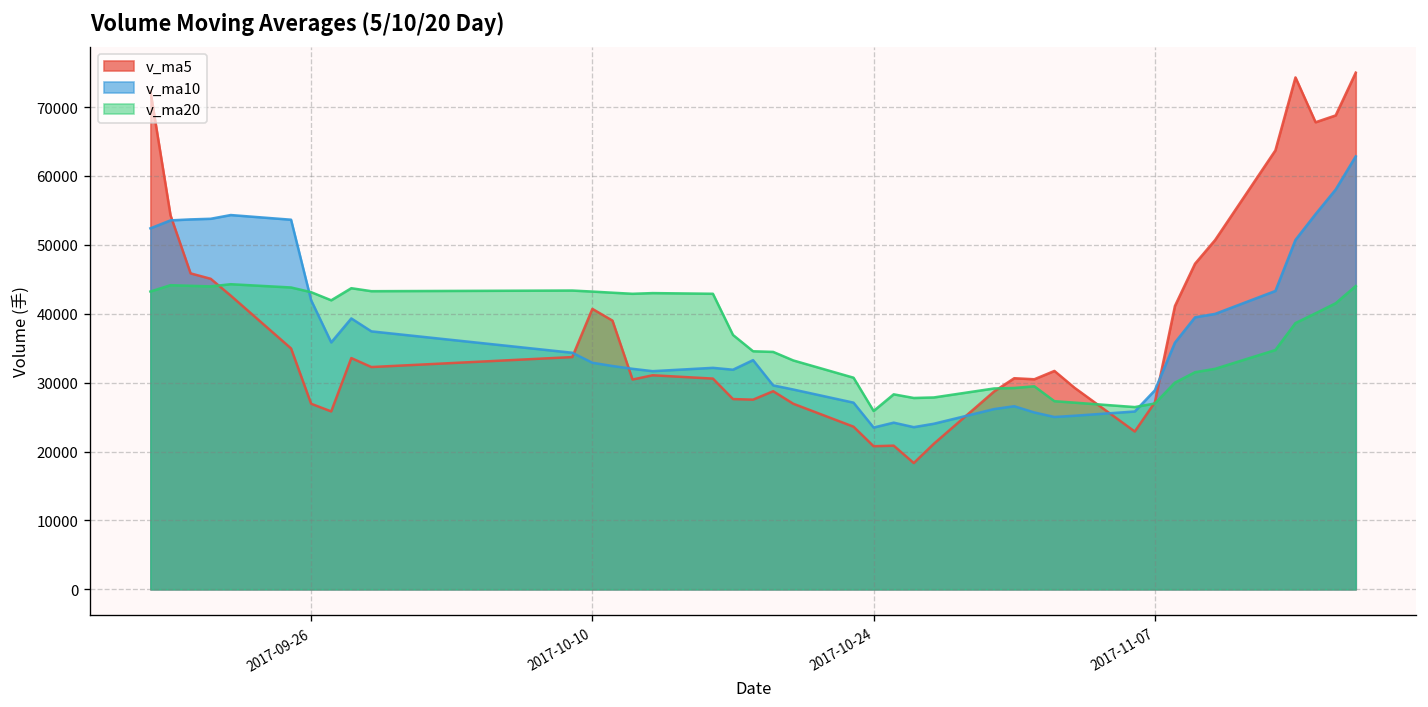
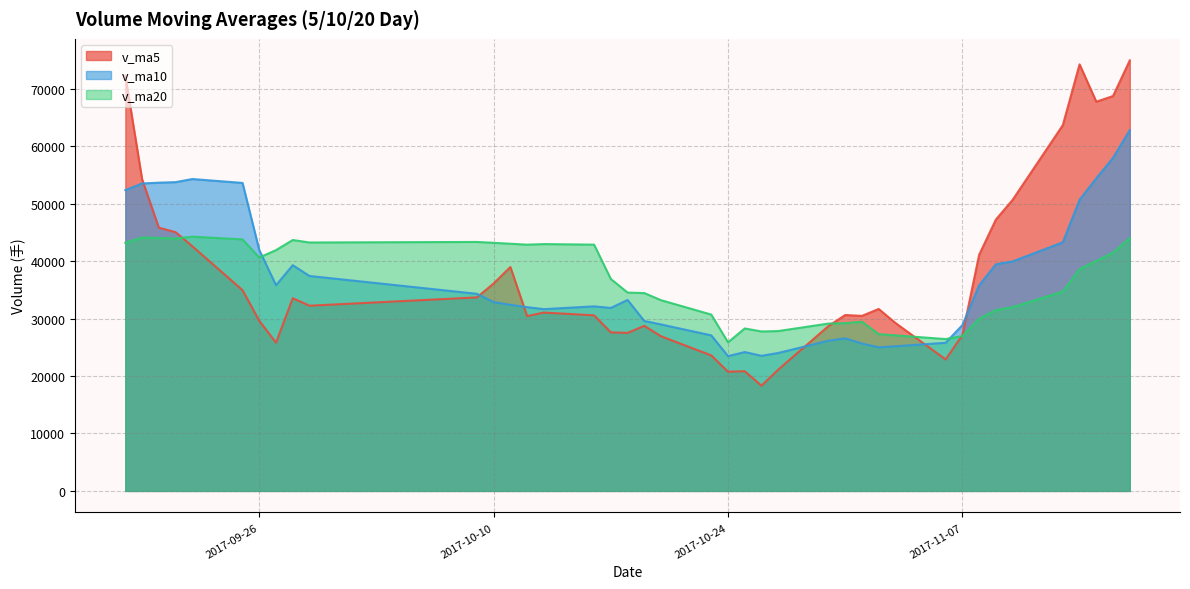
v_ma5, 2017-09-26: 27000 -> 30000
v_ma20, 2017-09-26: 43000 -> 41000
v_ma5, 2017-10-10: 41000 -> 36000
